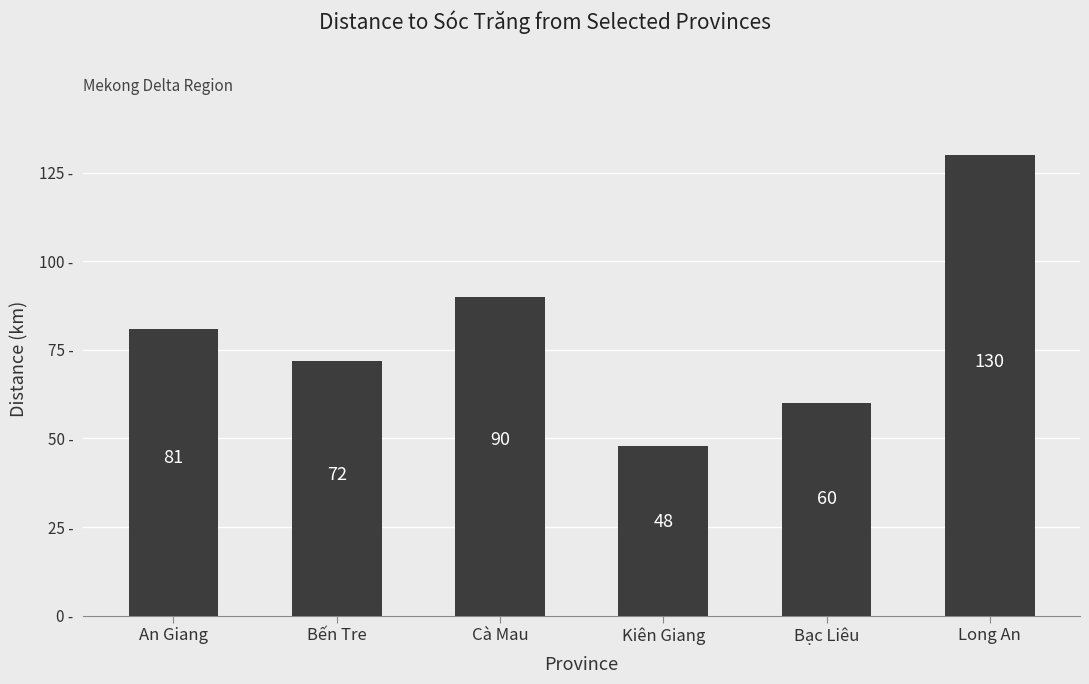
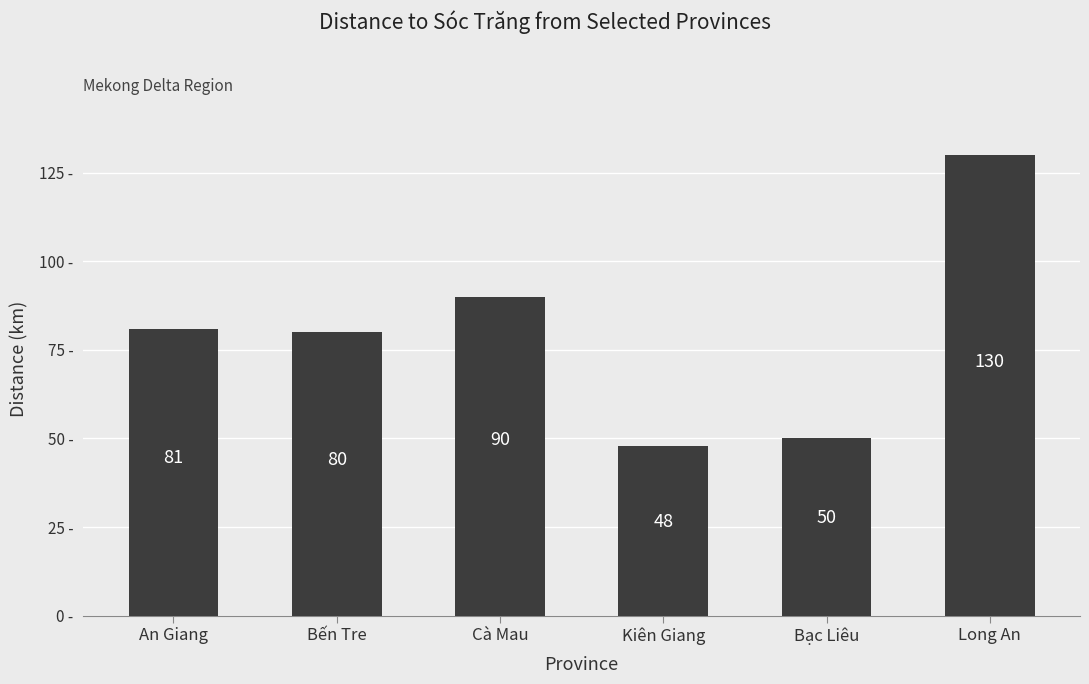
Bến Tre: 72 -> 80
Bạc Liêu: 60 -> 50
